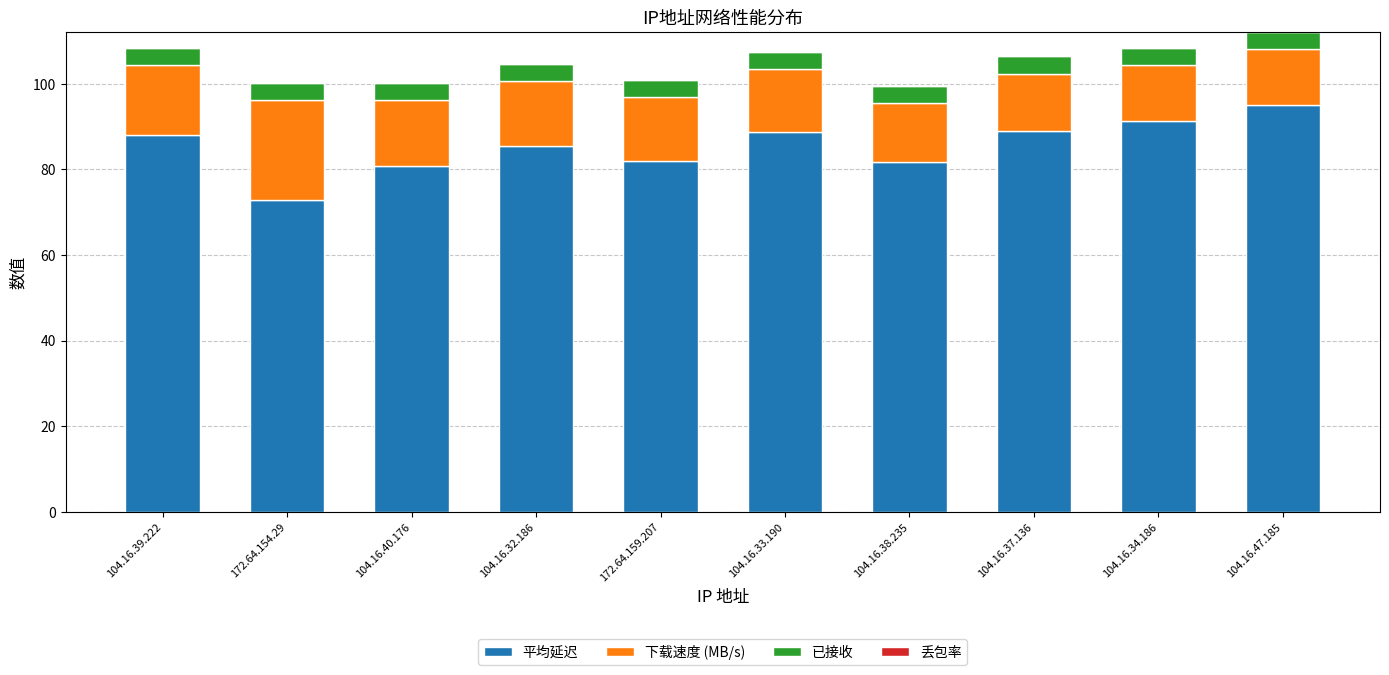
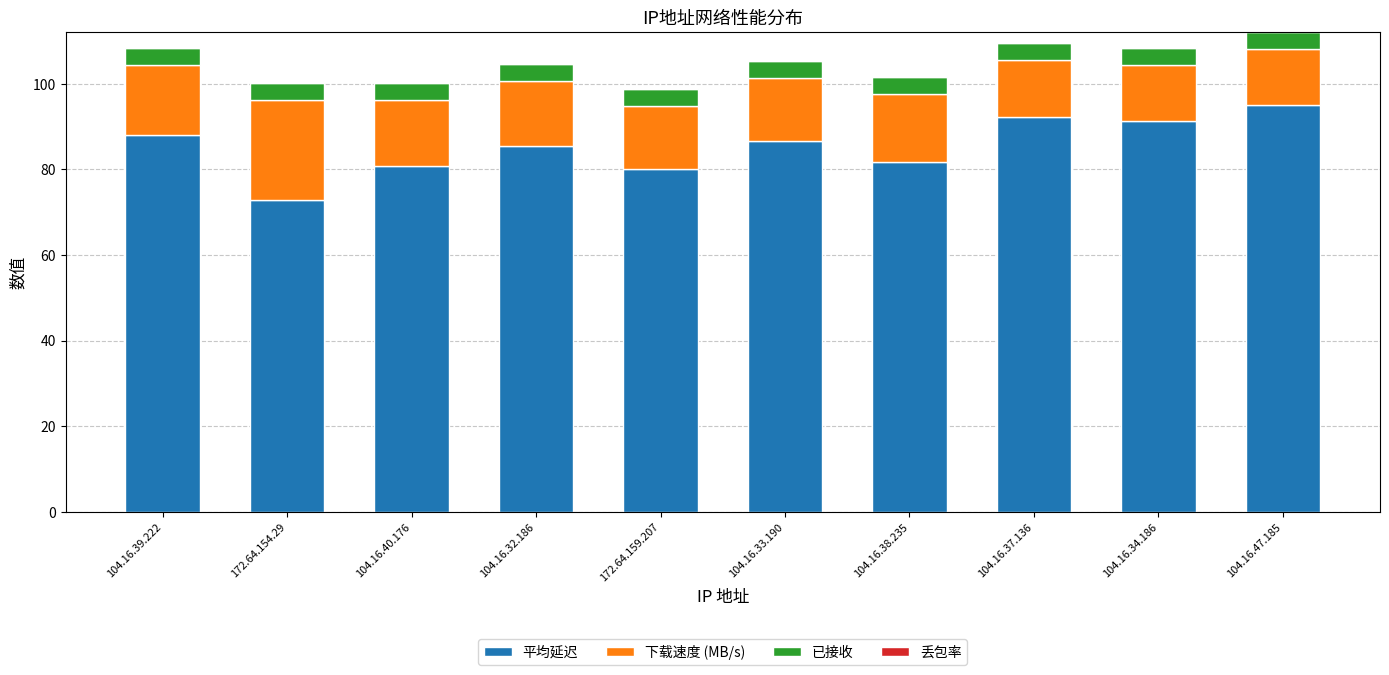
平均延迟, 172.64.159.207: 82 -> 80
平均延迟, 104.16.33.190: 89 -> 87
下载速度 (MB/s), 104.16.38.235: 14 -> 16
平均延迟, 104.16.37.136: 89 -> 92
